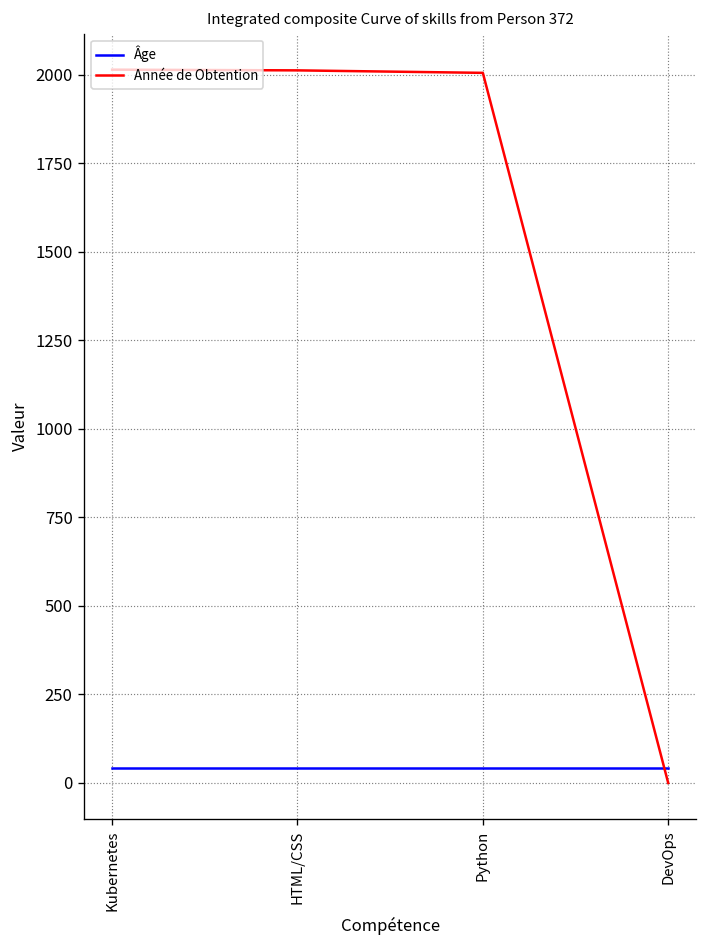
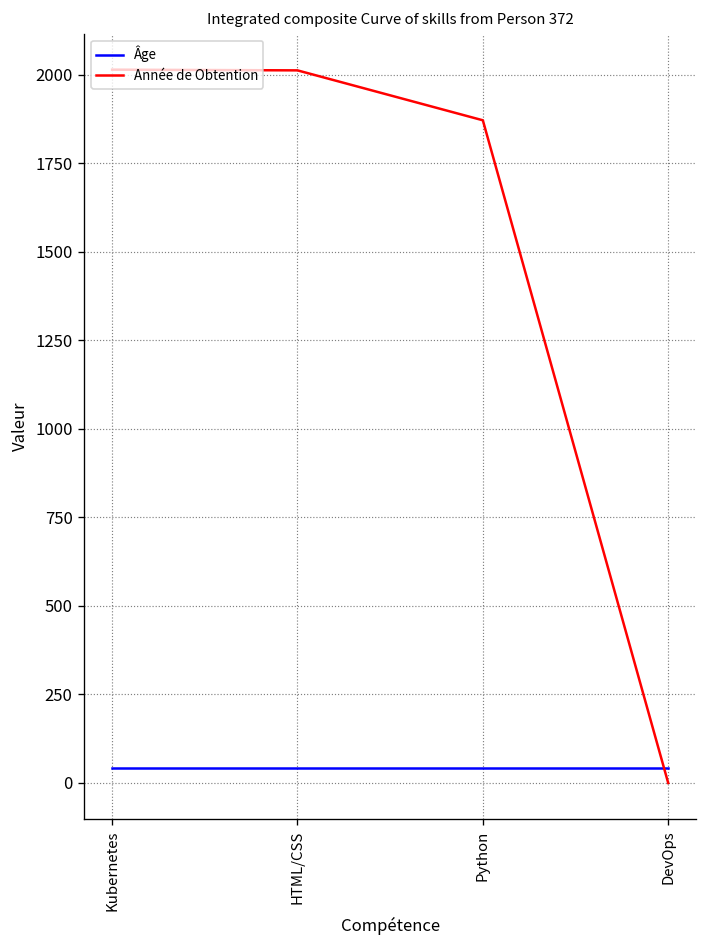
Année de Obtention, Python: 2010 -> 1870
